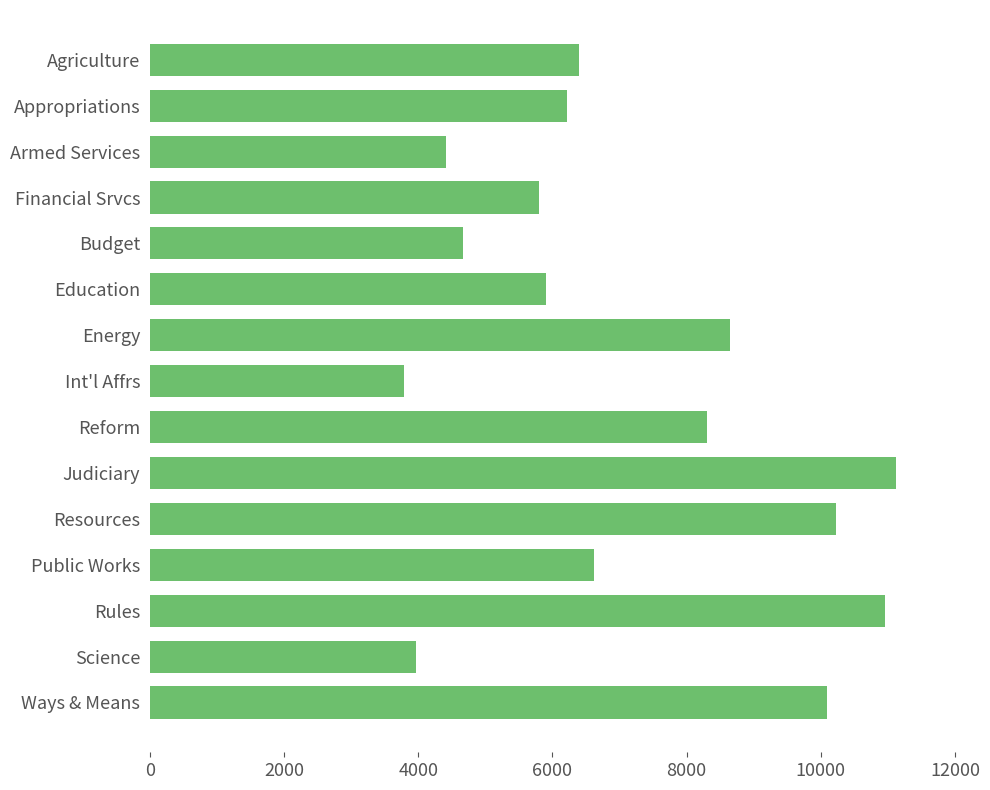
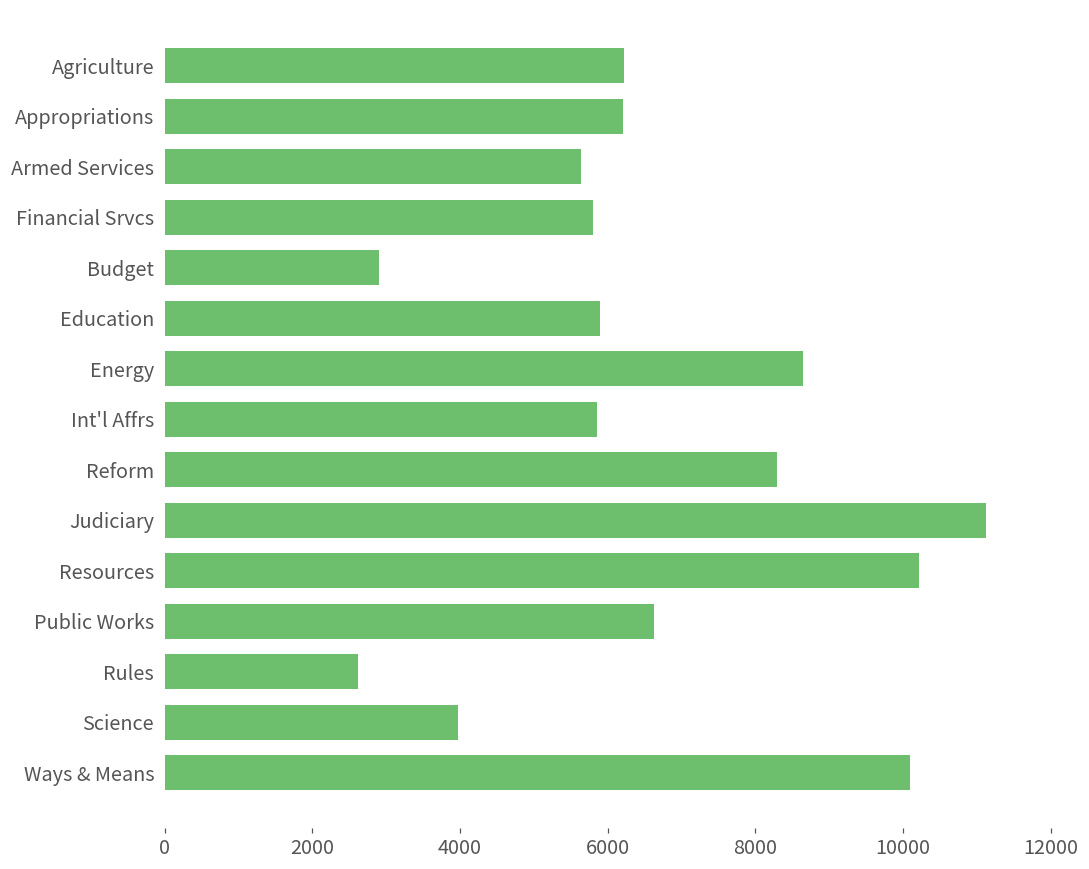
Agriculture: 6400 -> 6200
Armed Services: 4400 -> 5600
Budget: 4700 -> 2900
Int'l Affrs: 3800 -> 5900
Rules: 11000 -> 2600
